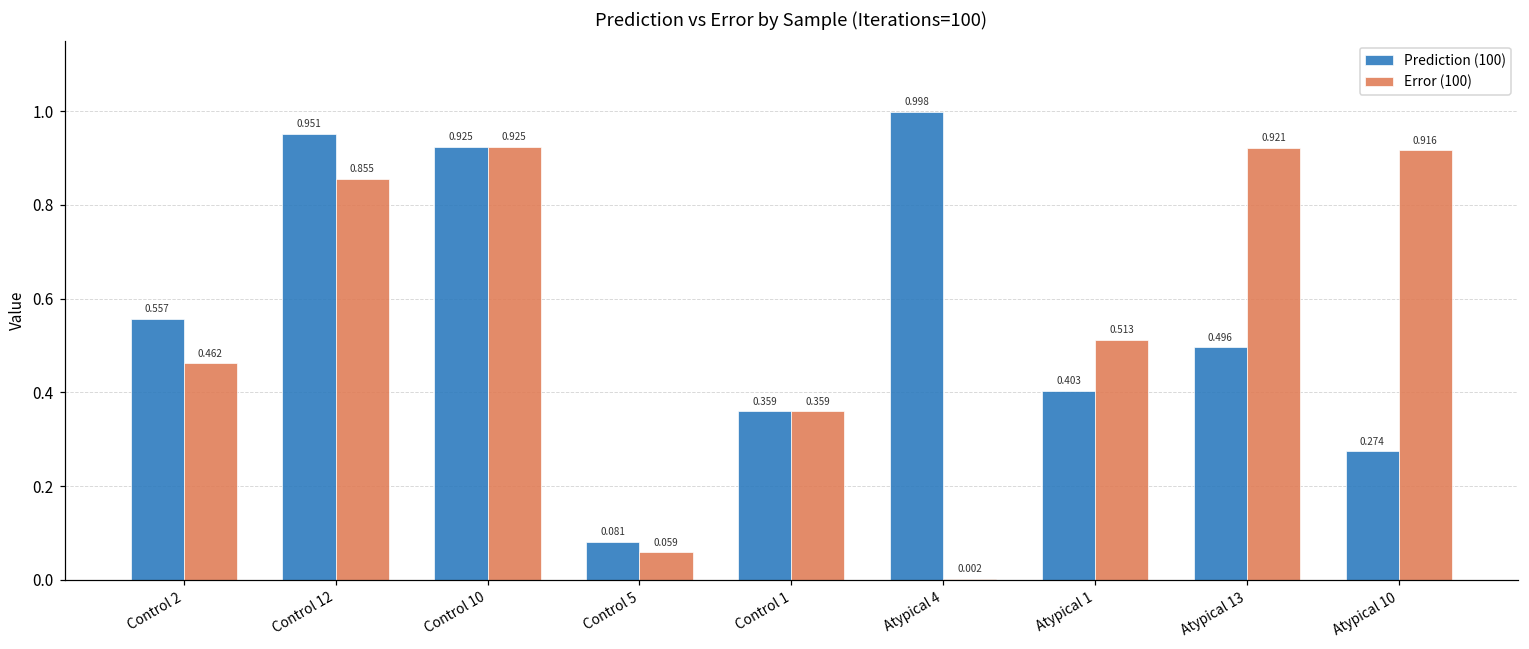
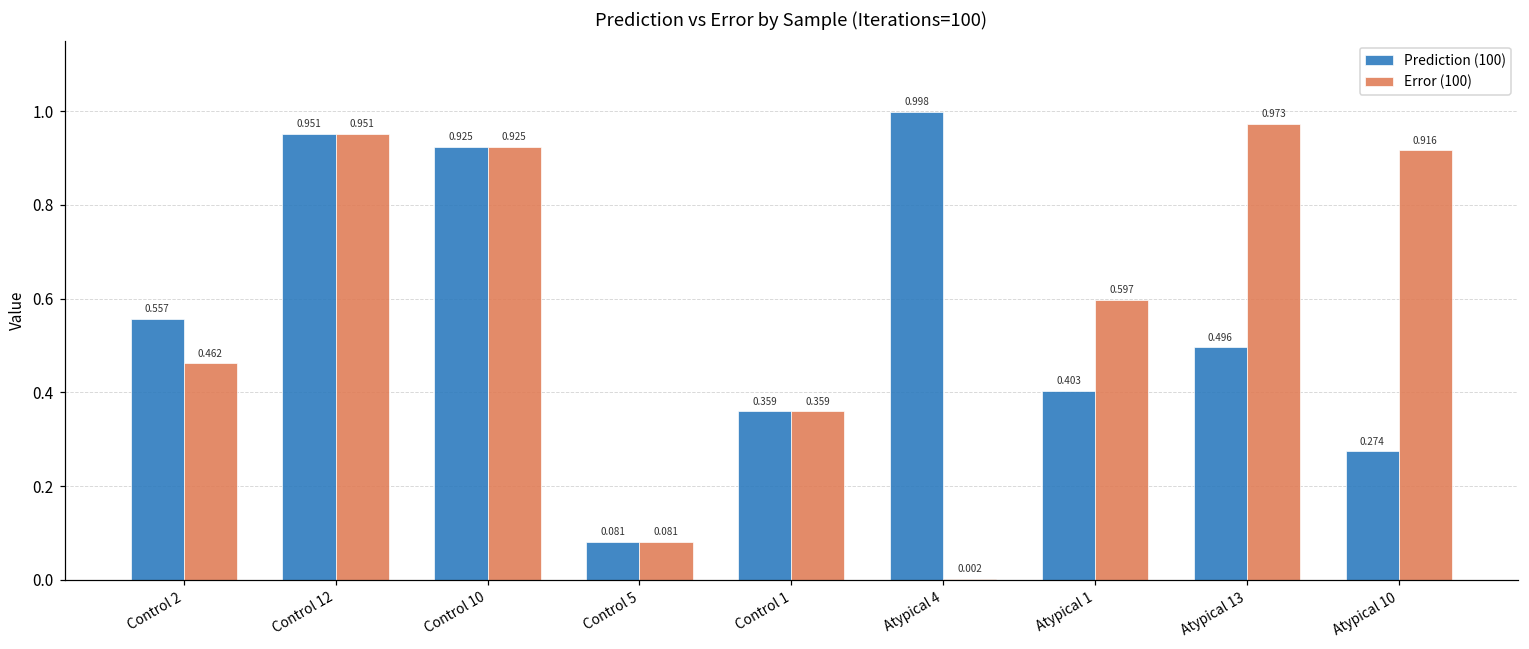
Error (100), Control 12: 0.855 -> 0.951
Error (100), Control 5: 0.059 -> 0.081
Error (100), Atypical 1: 0.513 -> 0.597
Error (100), Atypical 13: 0.921 -> 0.973
